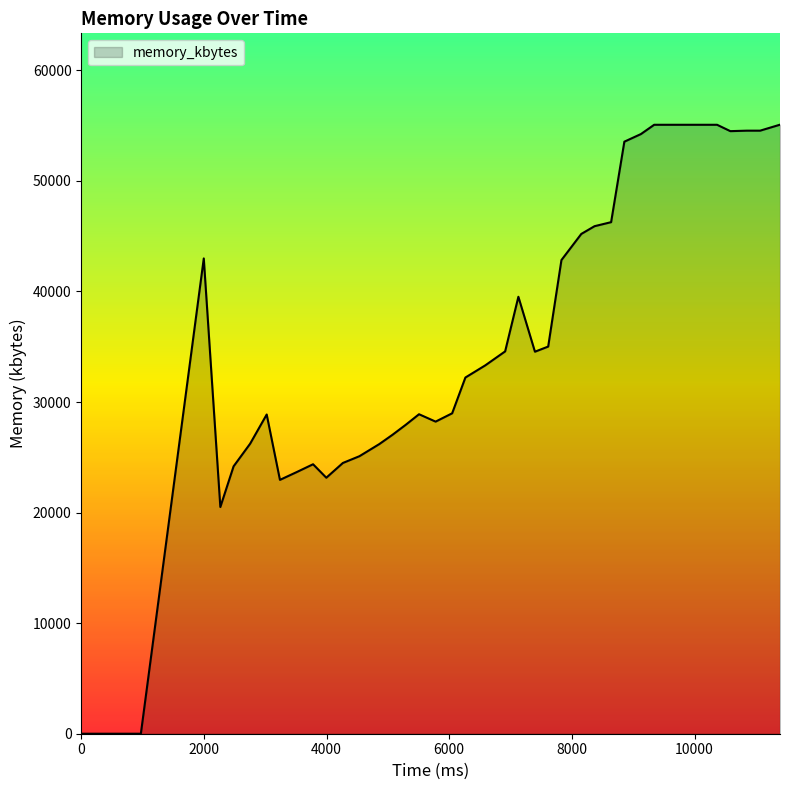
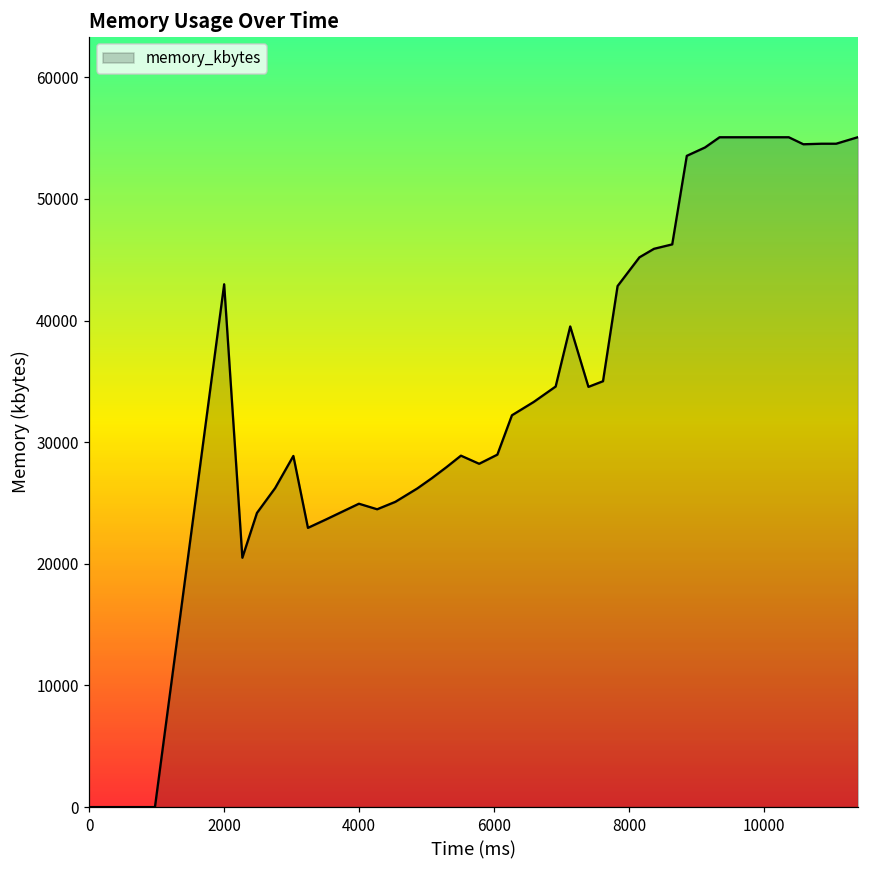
4000: 23200 -> 24900
